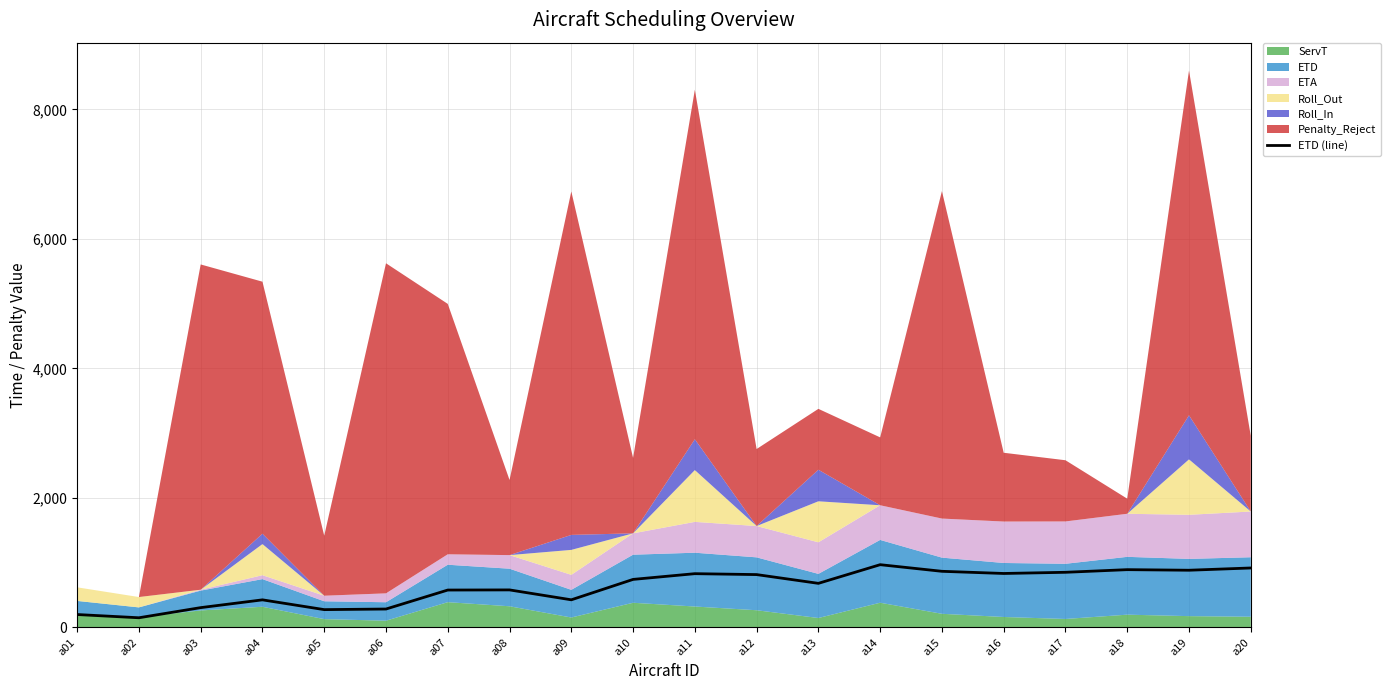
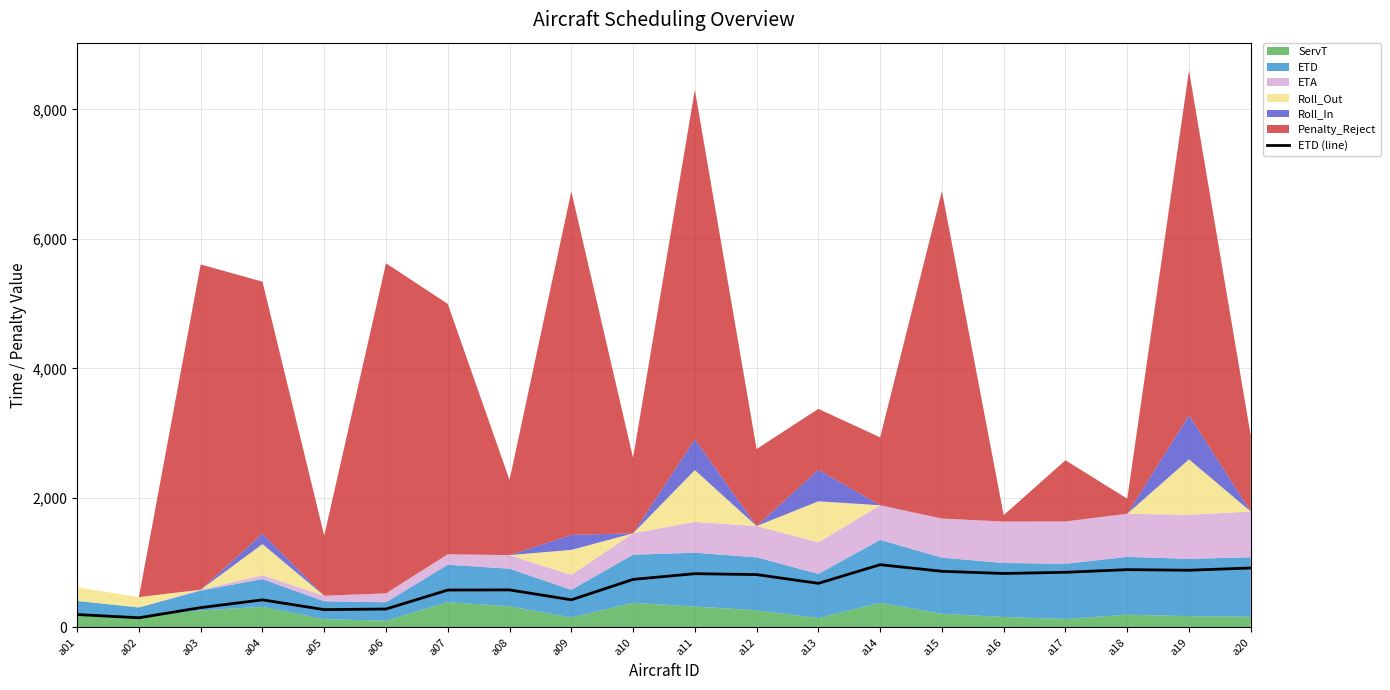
Penalty_Reject, a16: 1,100 -> 100
